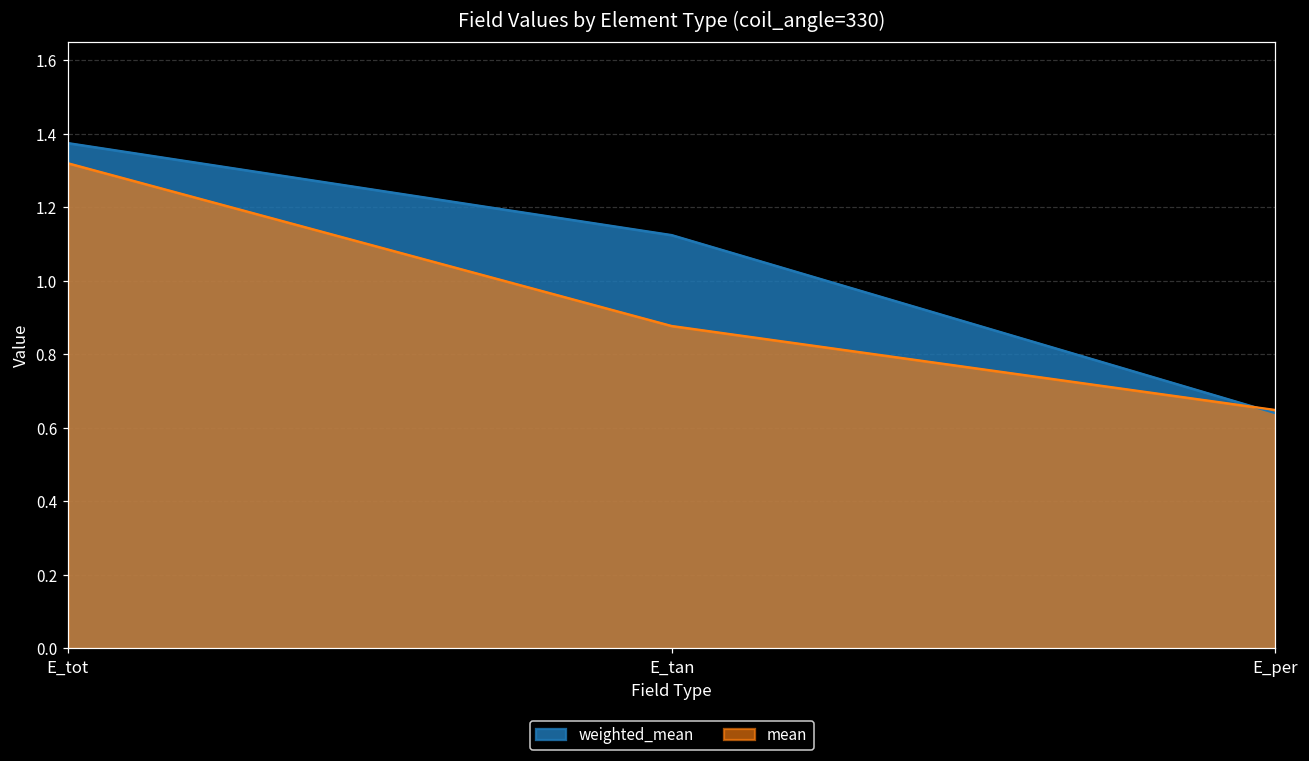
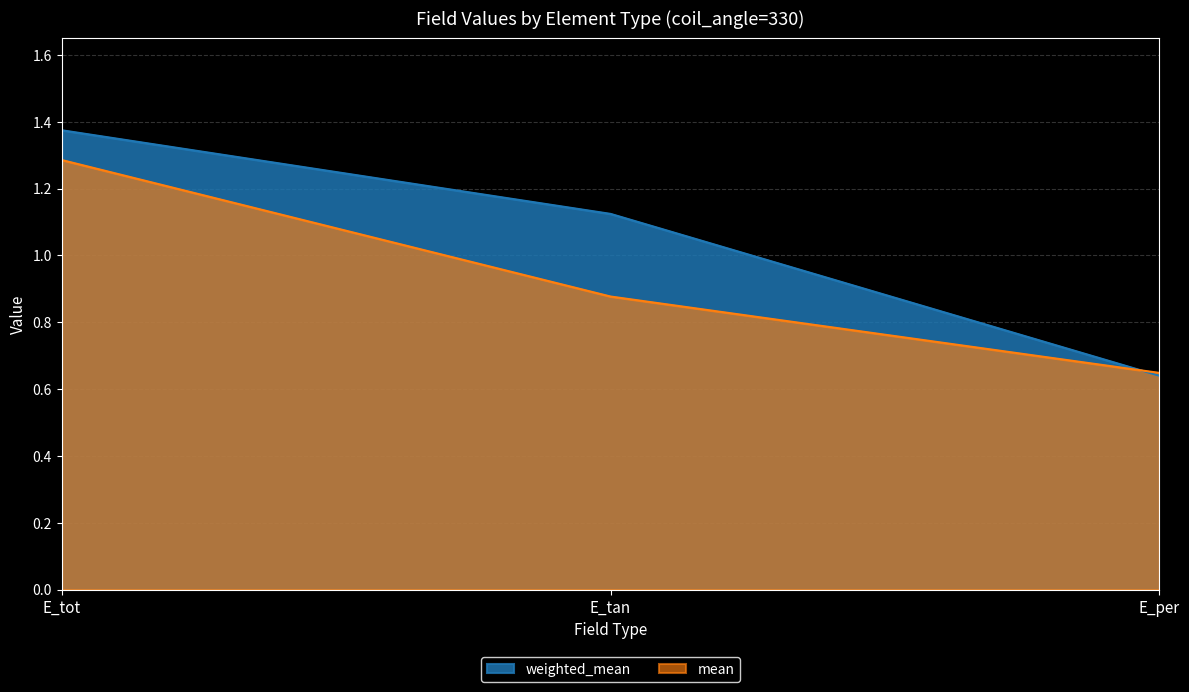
mean, E_tot: 1.32 -> 1.29
